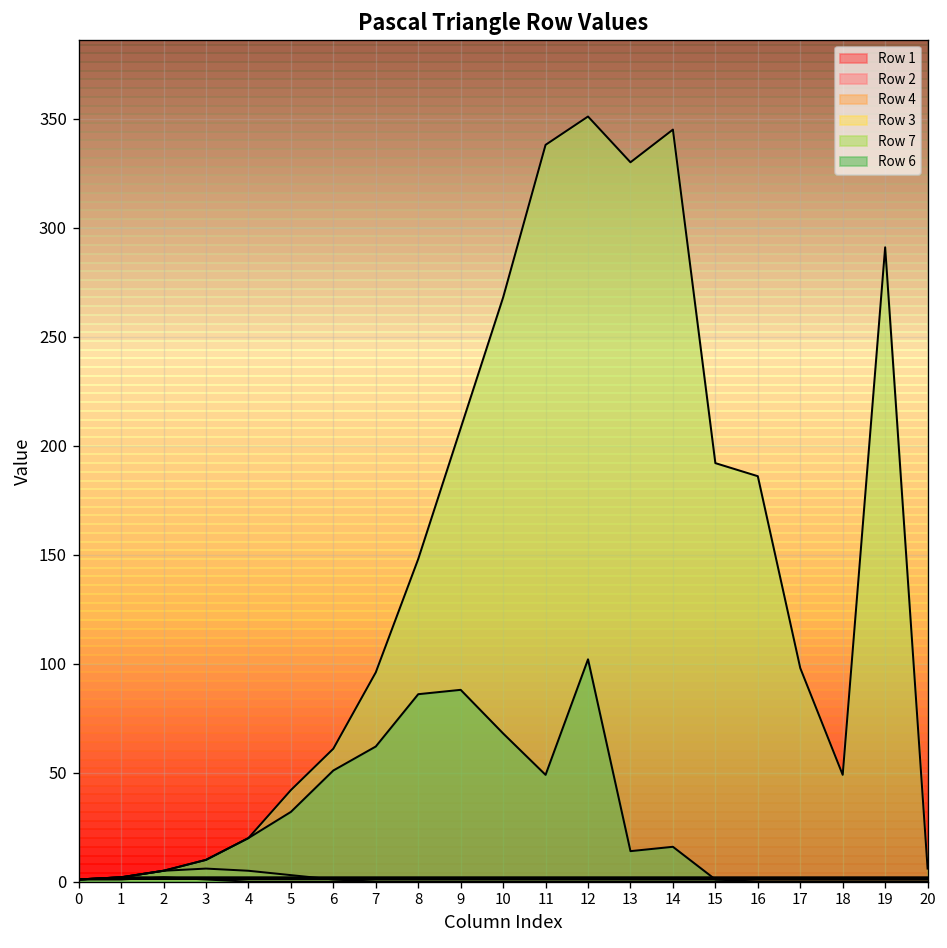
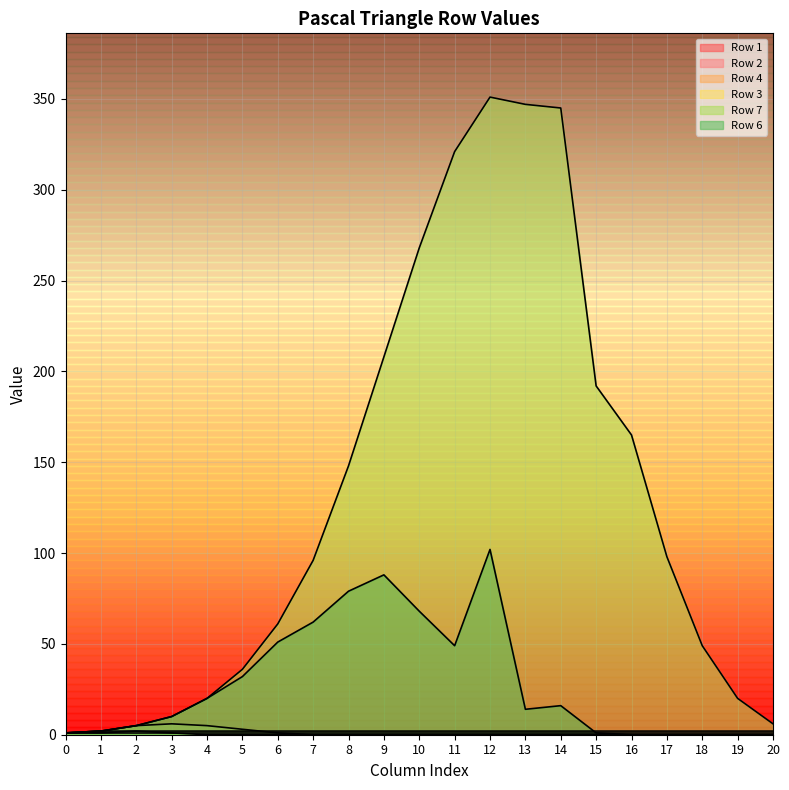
Row 7, 5: 42 -> 36
Row 6, 8: 86 -> 79
Row 7, 11: 338 -> 321
Row 7, 13: 330 -> 347
Row 7, 16: 186 -> 165
Row 7, 19: 291 -> 20
